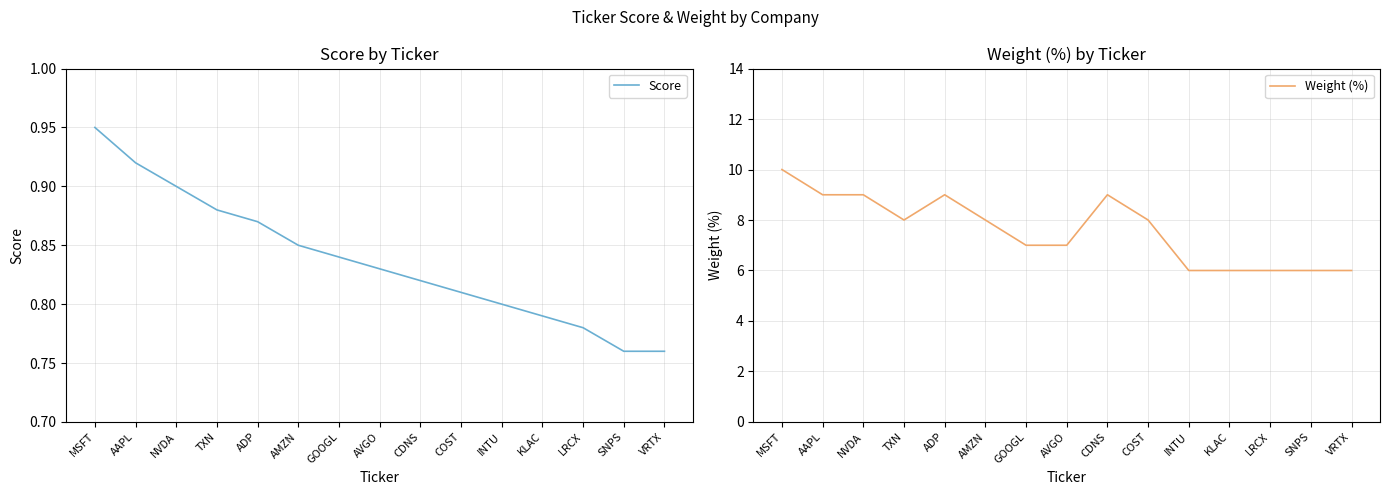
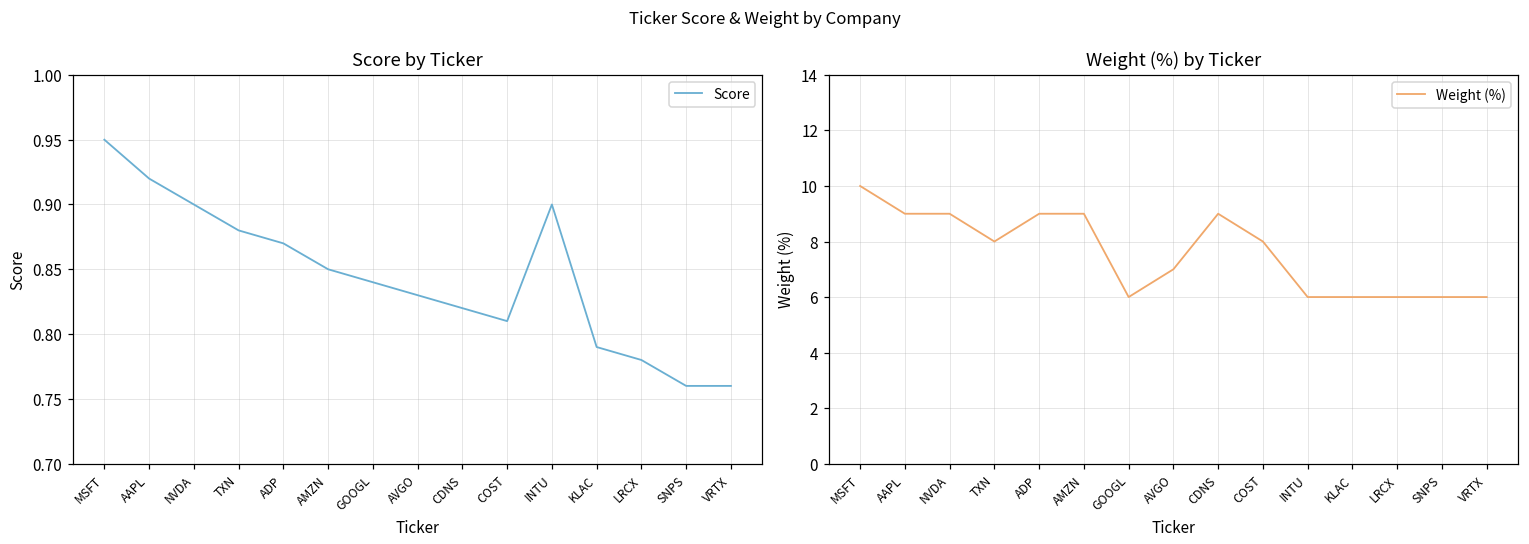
Score by Ticker, INTU: 0.8 -> 0.9
Weight (%) by Ticker, AMZN: 8 -> 9
Weight (%) by Ticker, GOOGL: 7 -> 6
